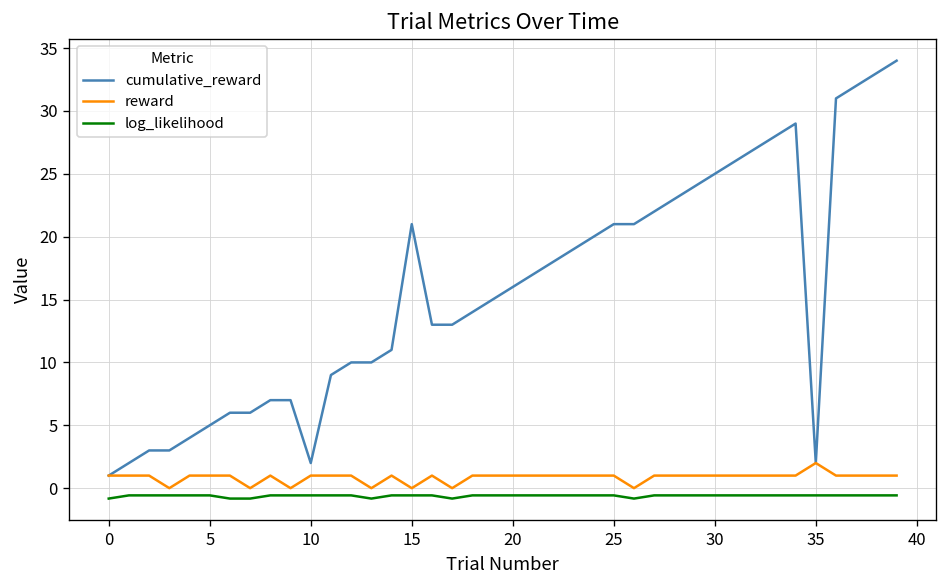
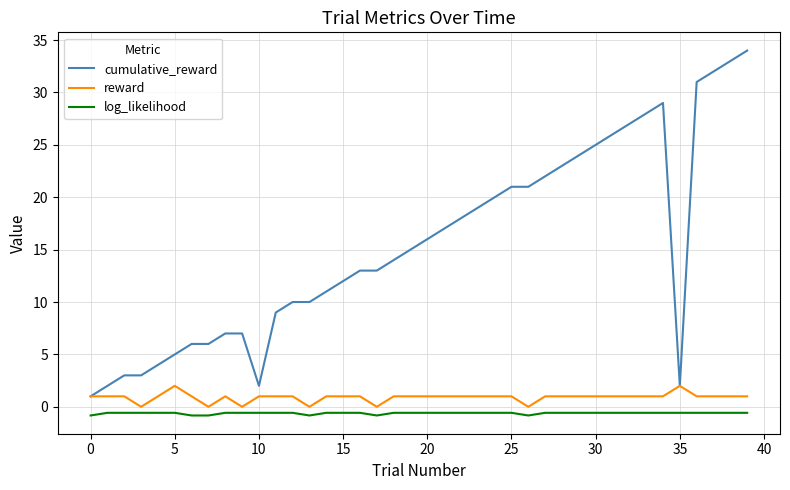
reward, 5: 1 -> 2
cumulative_reward, 15: 21 -> 12
reward, 15: 0 -> 1
